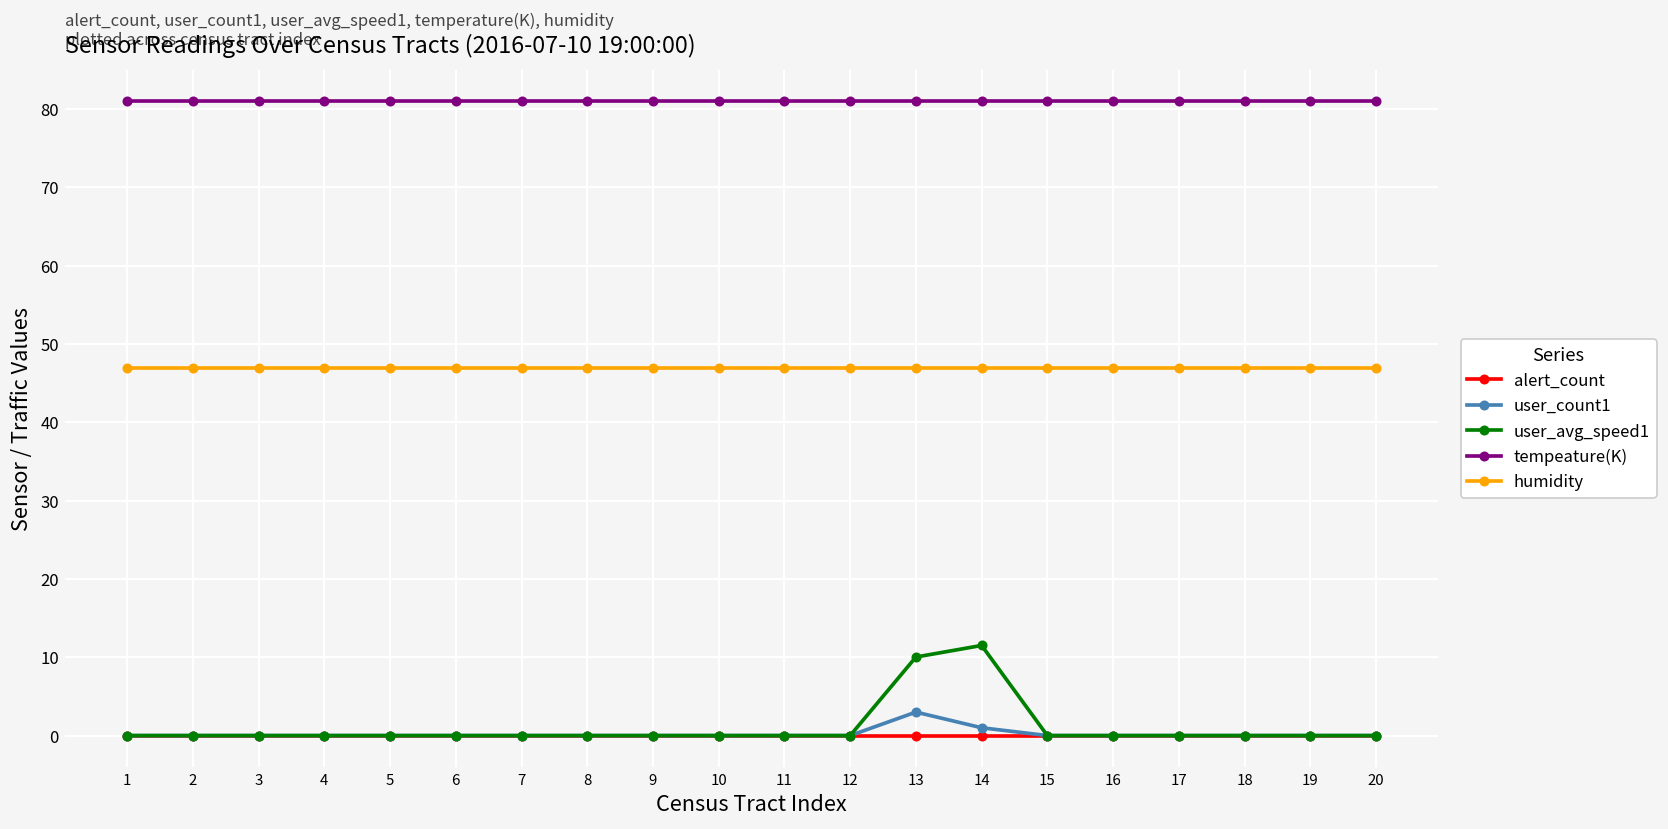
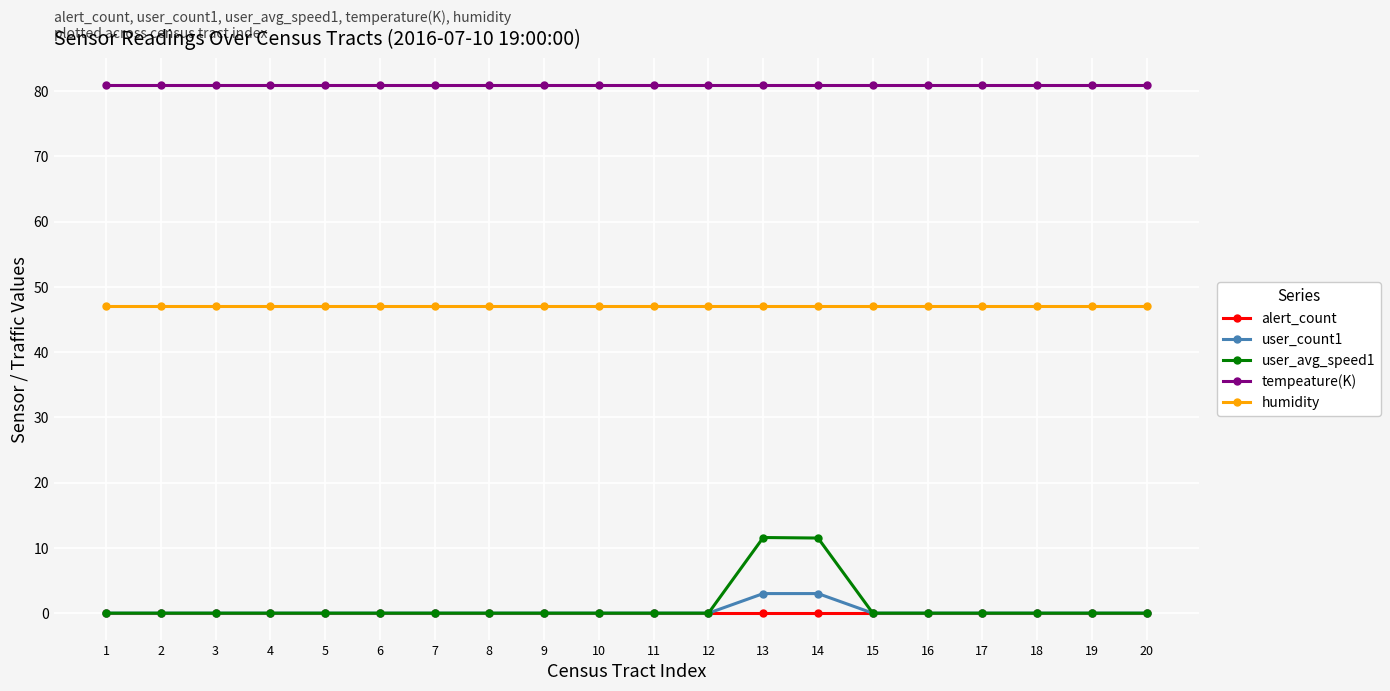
user_avg_speed1, 13: 10 -> 12
user_count1, 14: 1 -> 3
